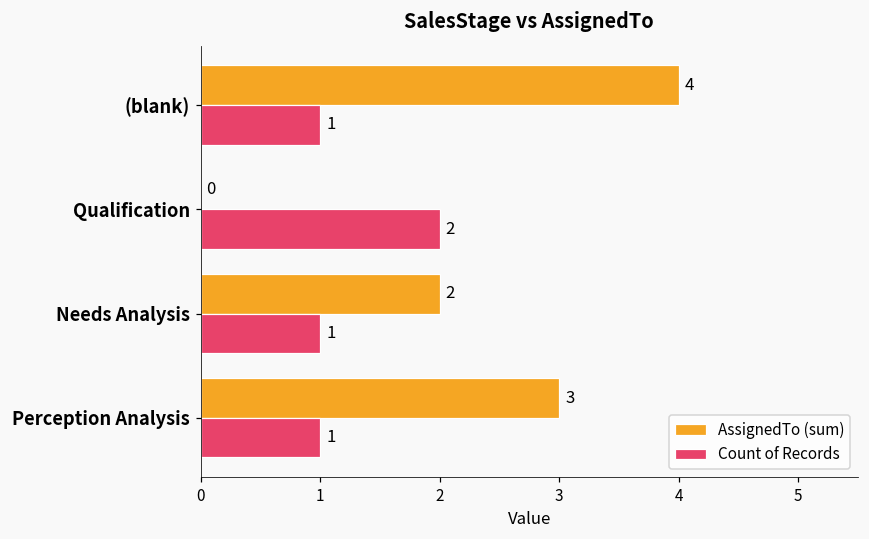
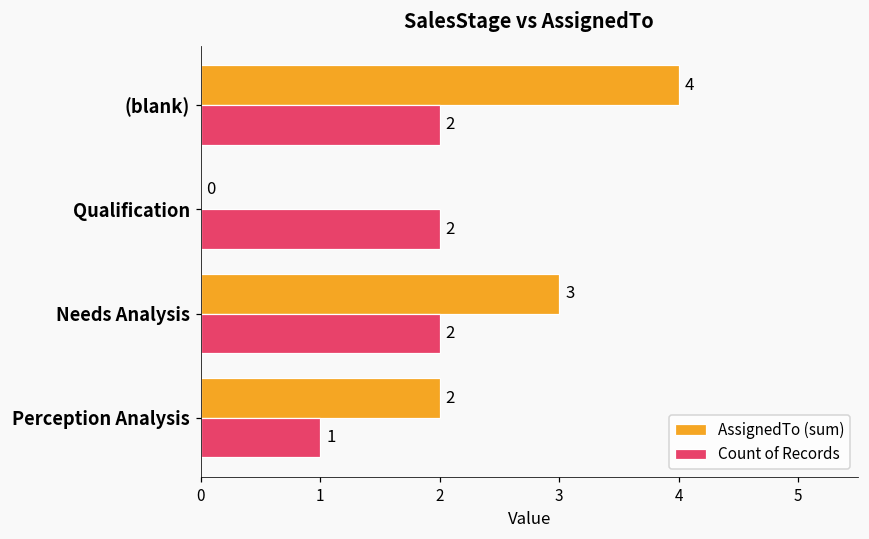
Count of Records, (blank): 1 -> 2
AssignedTo (sum), Needs Analysis: 2 -> 3
Count of Records, Needs Analysis: 1 -> 2
AssignedTo (sum), Perception Analysis: 3 -> 2
